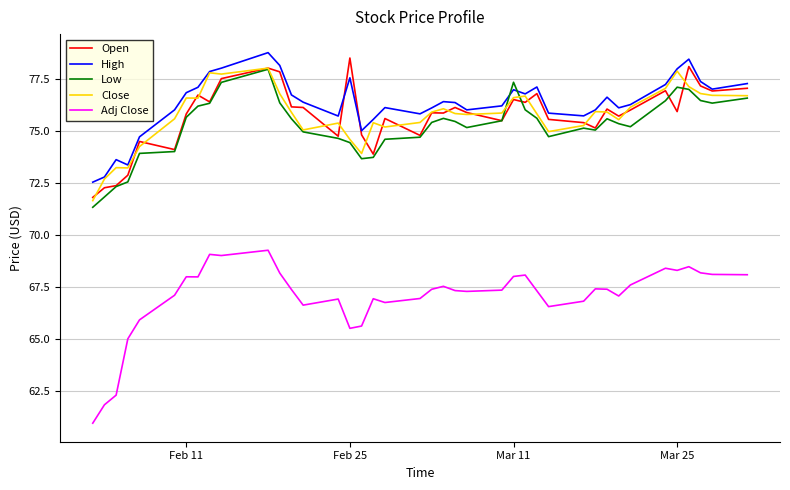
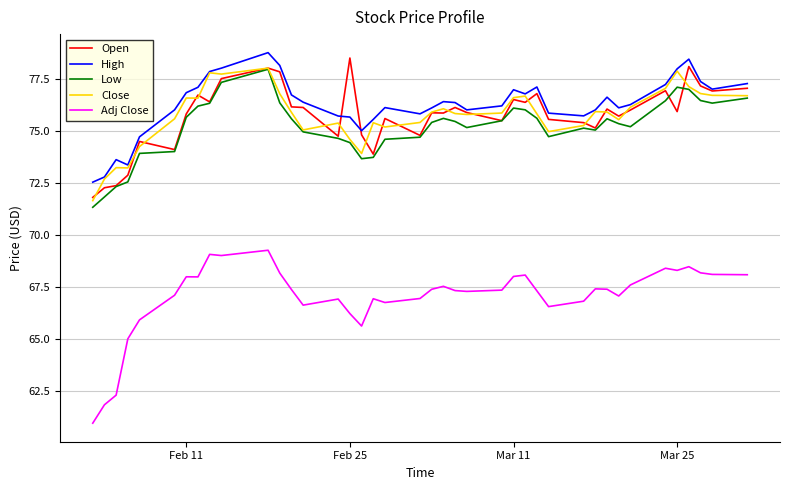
High, Feb 25: 77.5 -> 75.7
Adj Close, Feb 25: 65.5 -> 66.2
Low, Mar 11: 77.3 -> 76.1
